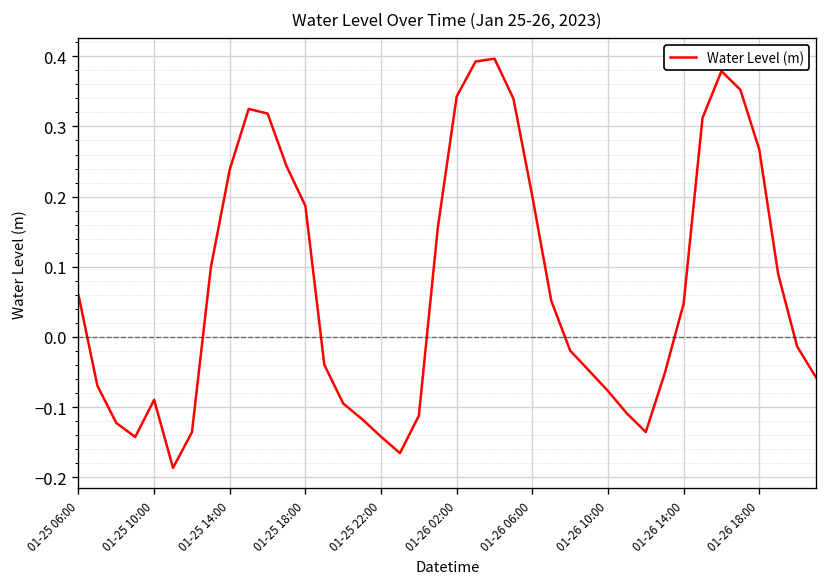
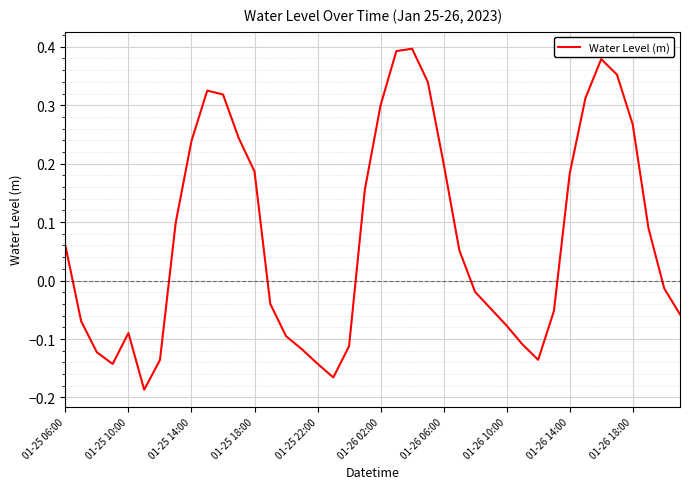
01-26 02:00: 0.34 -> 0.30
01-26 14:00: 0.05 -> 0.18
